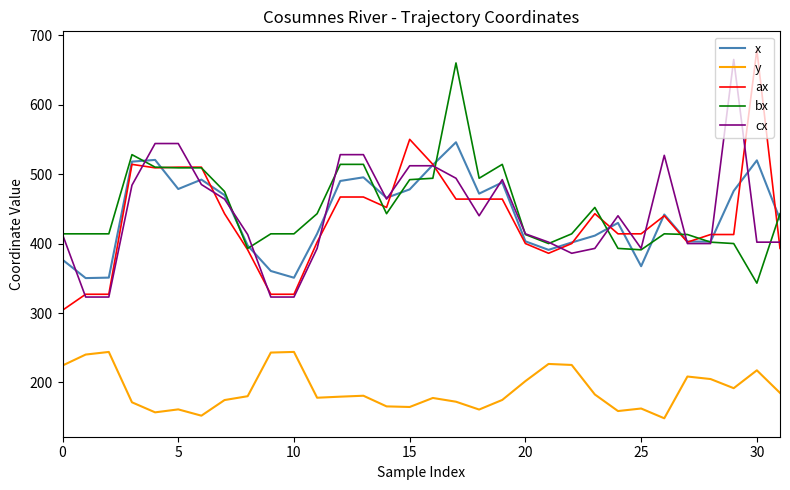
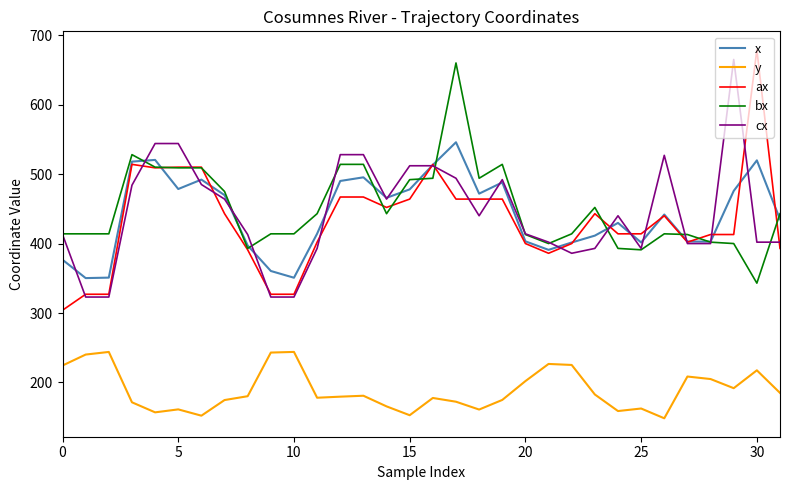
y, 15: 160 -> 150
ax, 15: 550 -> 460
x, 25: 370 -> 400
